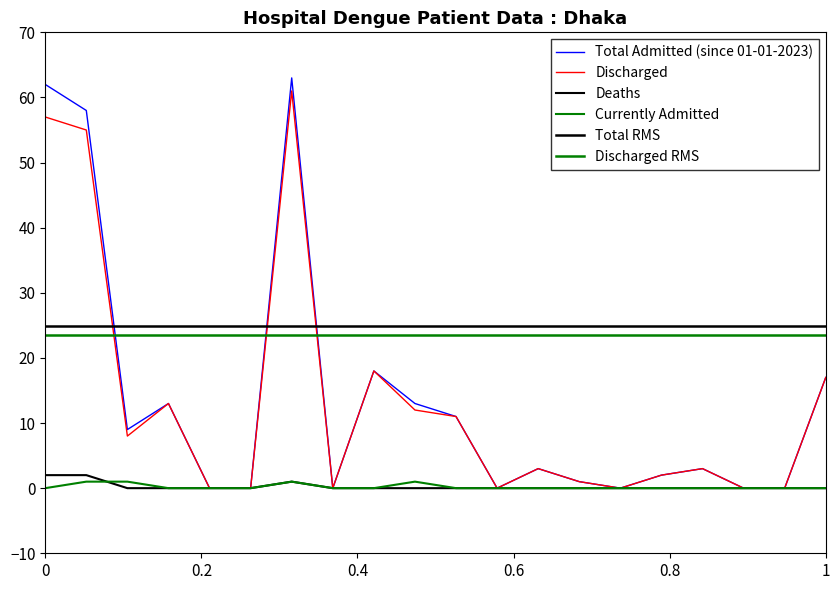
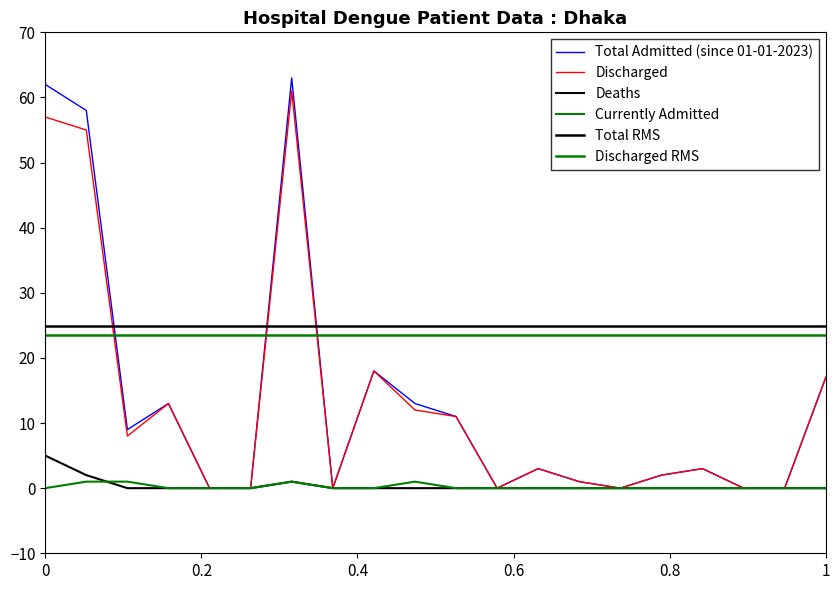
Deaths, 0: 2 -> 5
